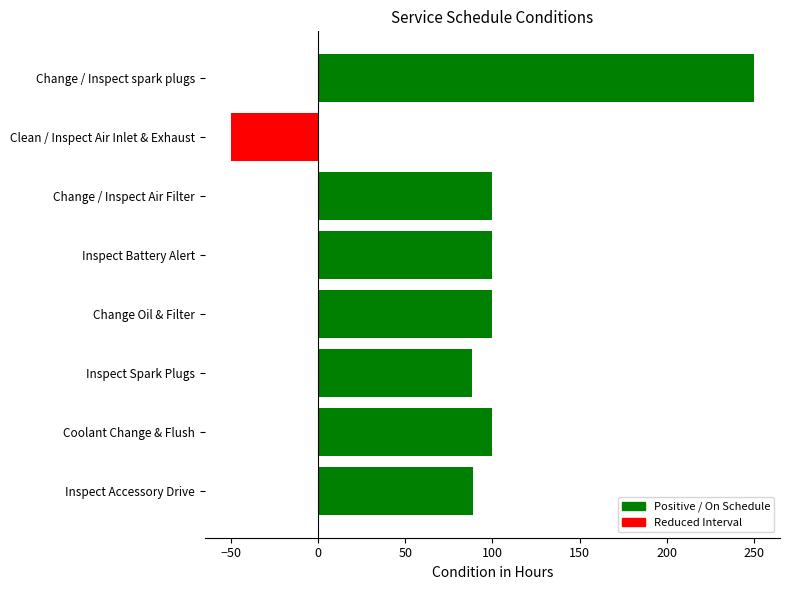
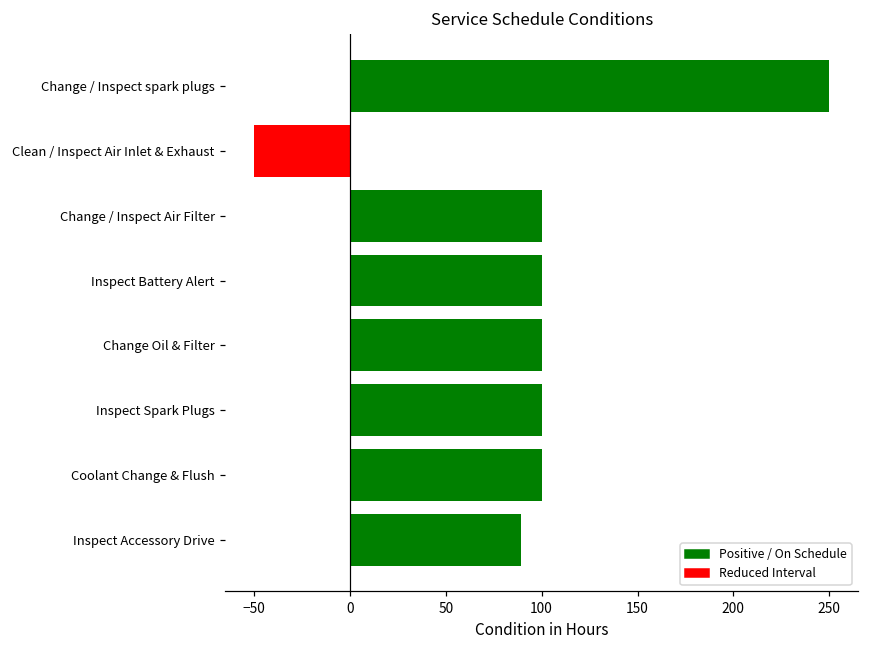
Inspect Spark Plugs: 88 -> 100
